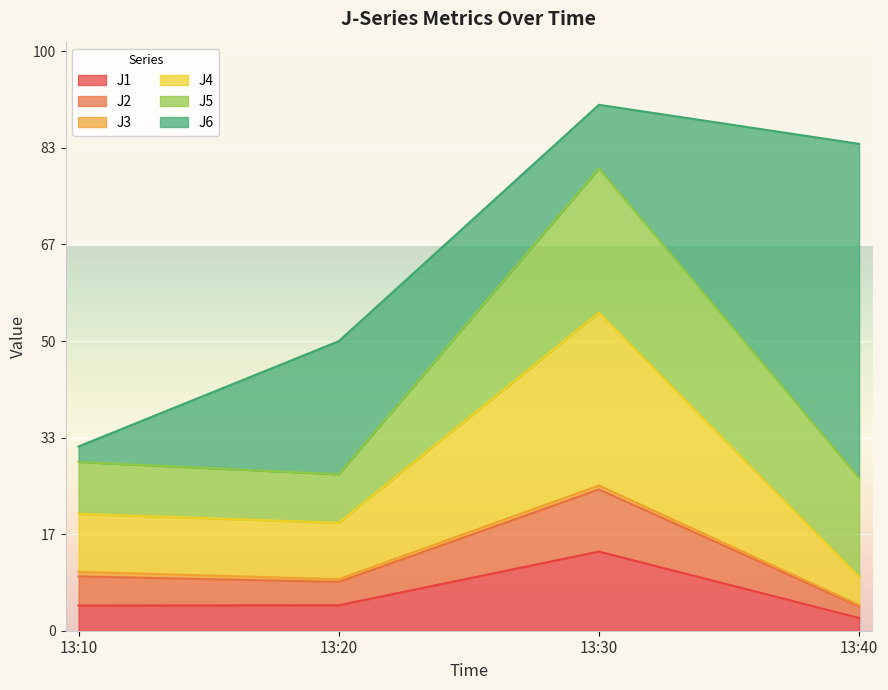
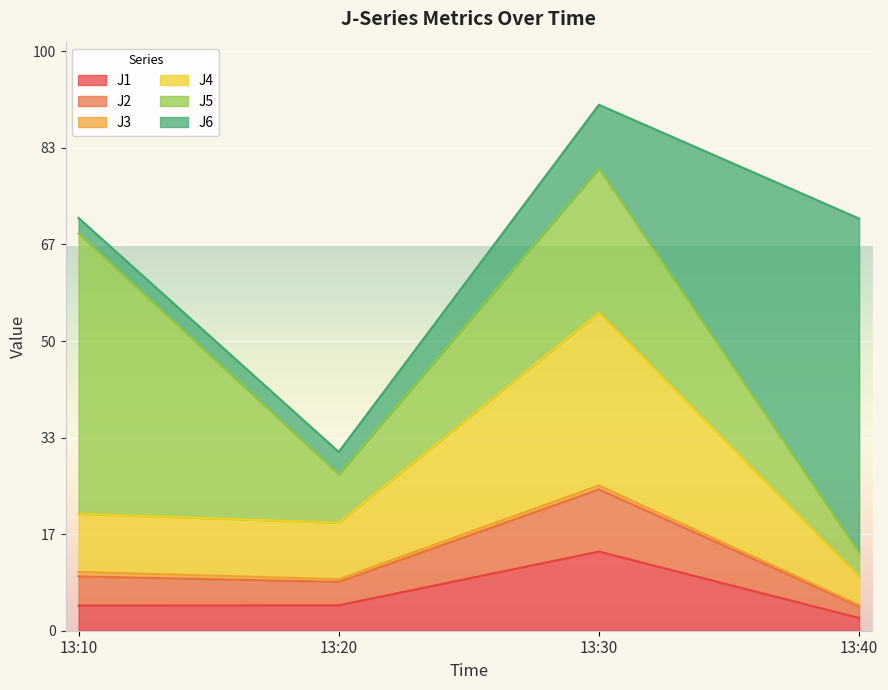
J5, 13:10: 9 -> 48
J6, 13:20: 23 -> 4
J5, 13:40: 17 -> 4
